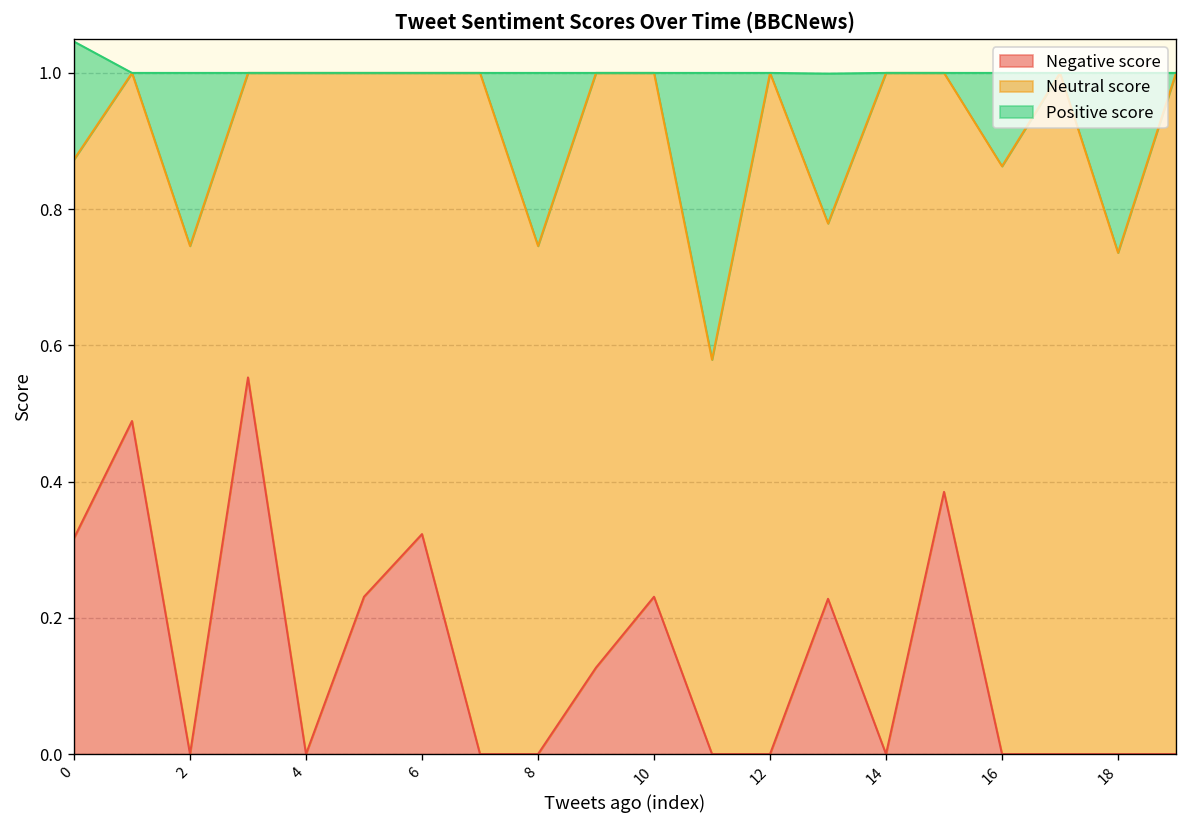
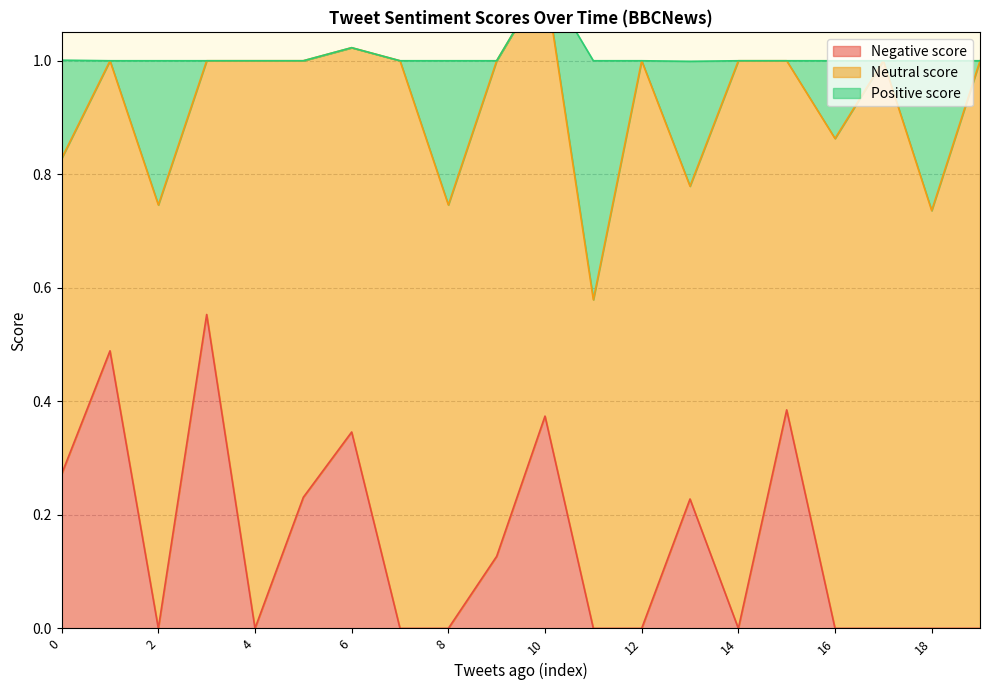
Negative score, 0: 0.32 -> 0.27
Negative score, 6: 0.32 -> 0.35
Negative score, 10: 0.23 -> 0.37
